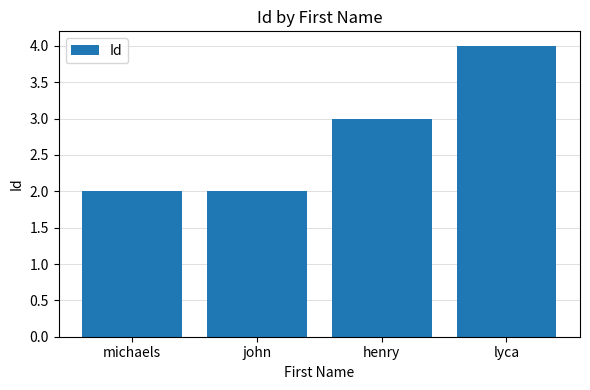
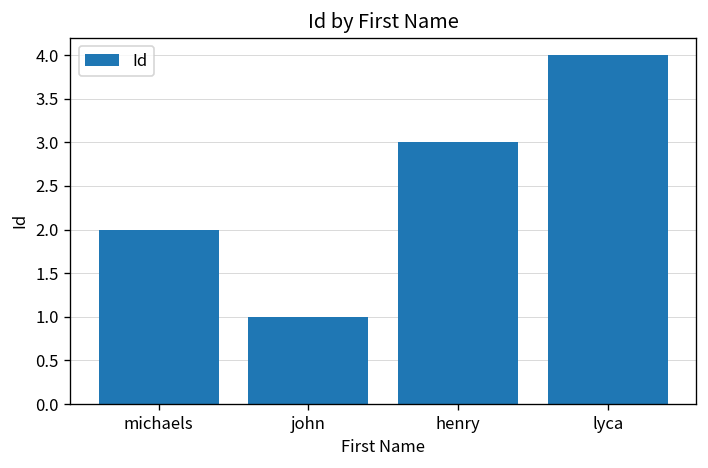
john: 2 -> 1
